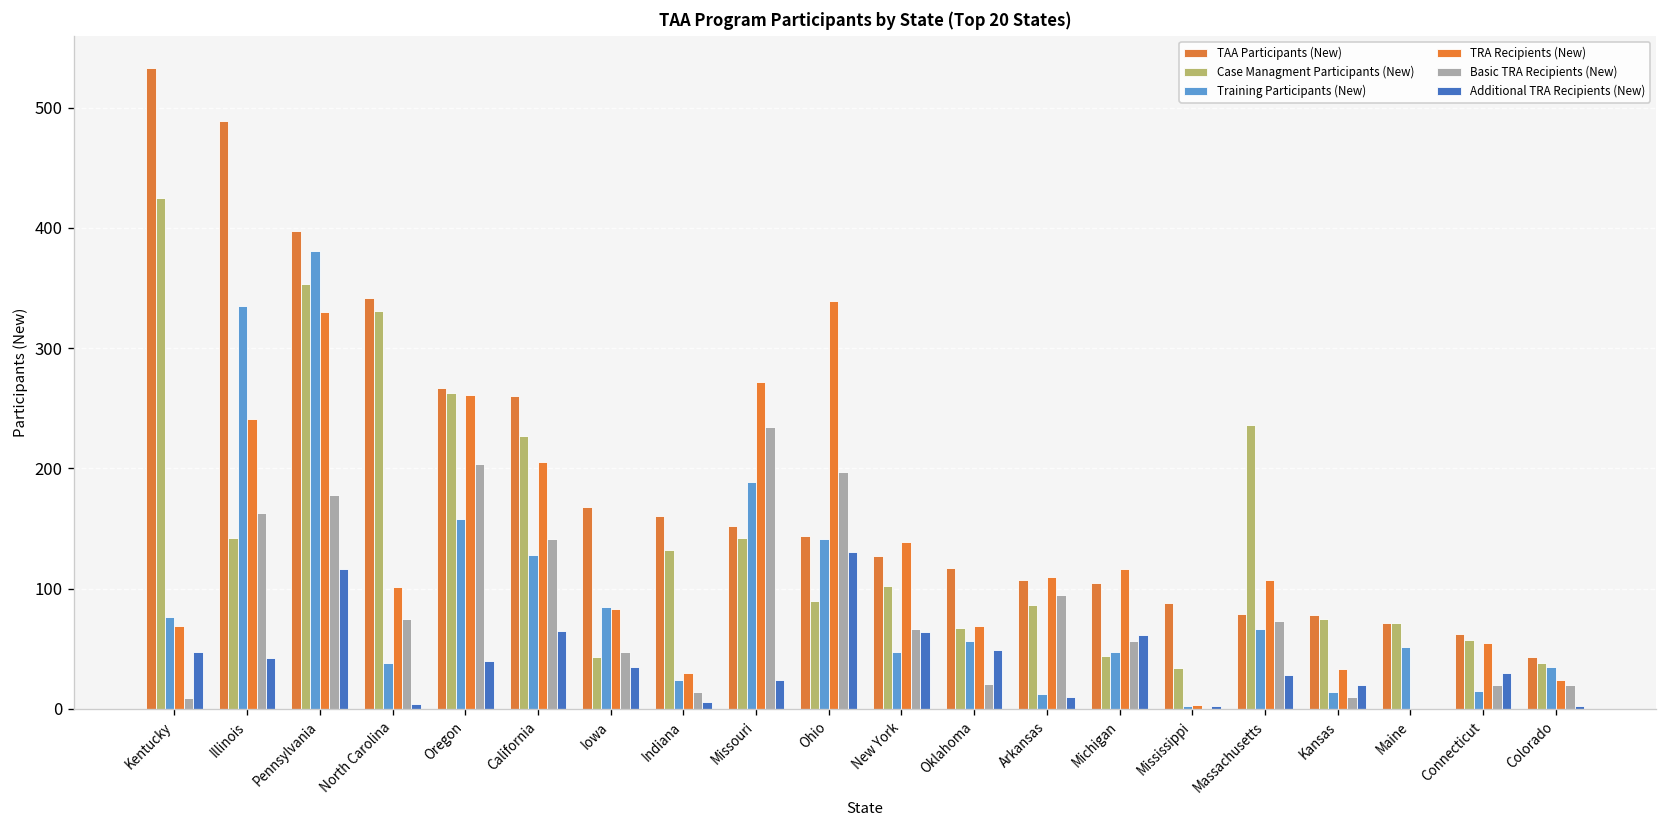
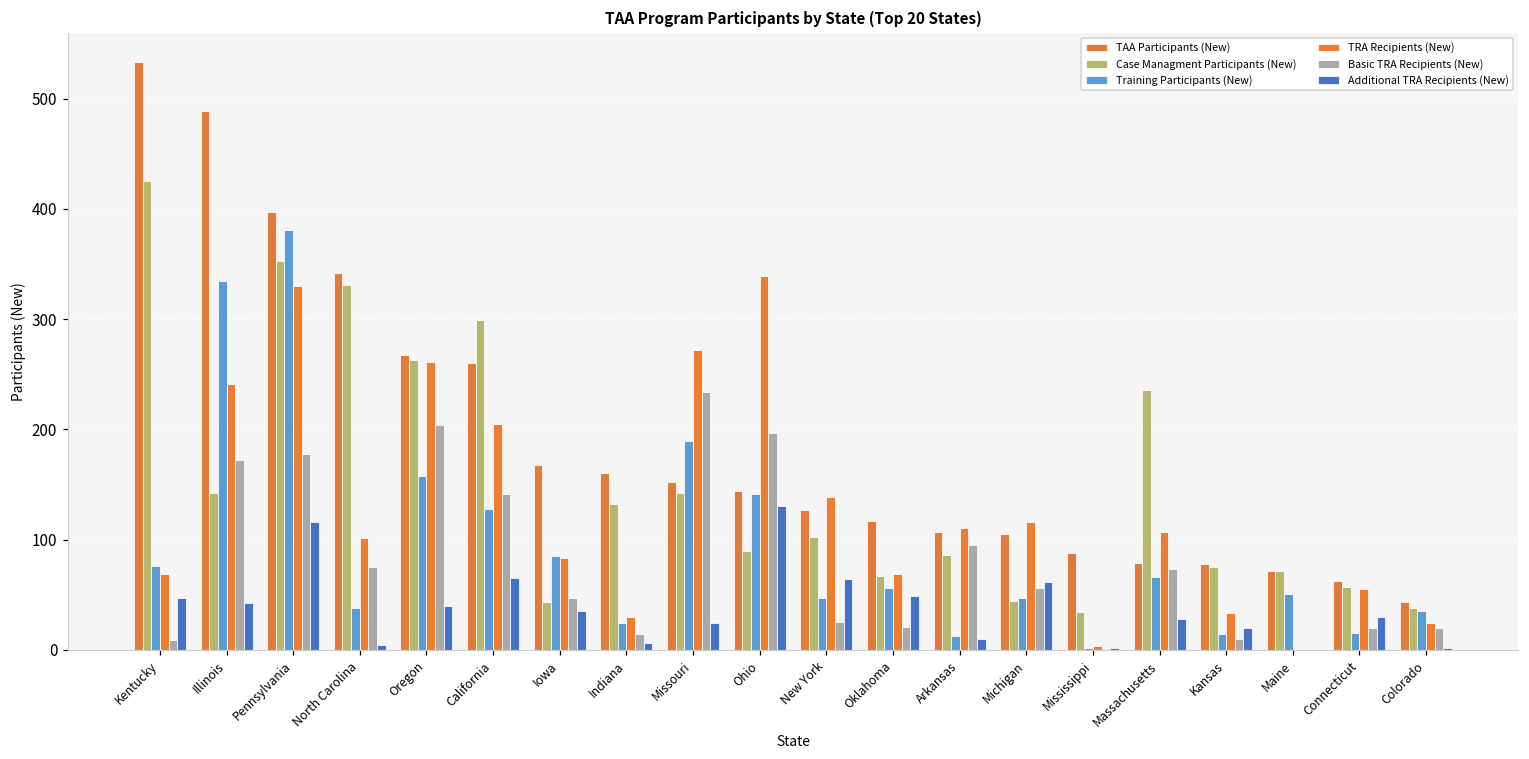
Basic TRA Recipients (New), Illinois: 163 -> 172
Case Managment Participants (New), California: 227 -> 299
Basic TRA Recipients (New), New York: 66 -> 25
